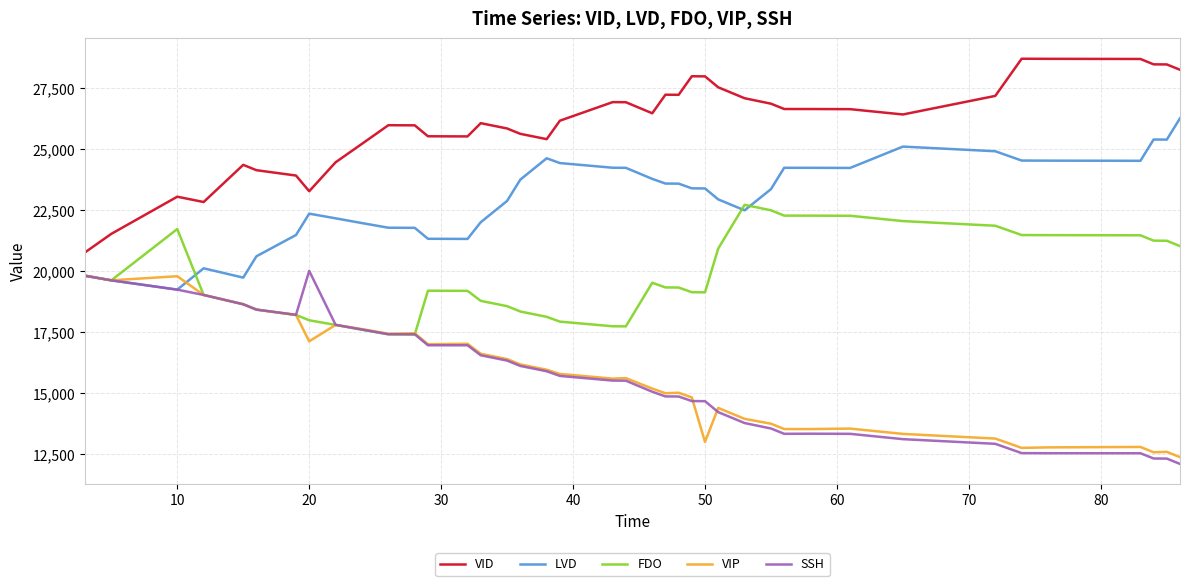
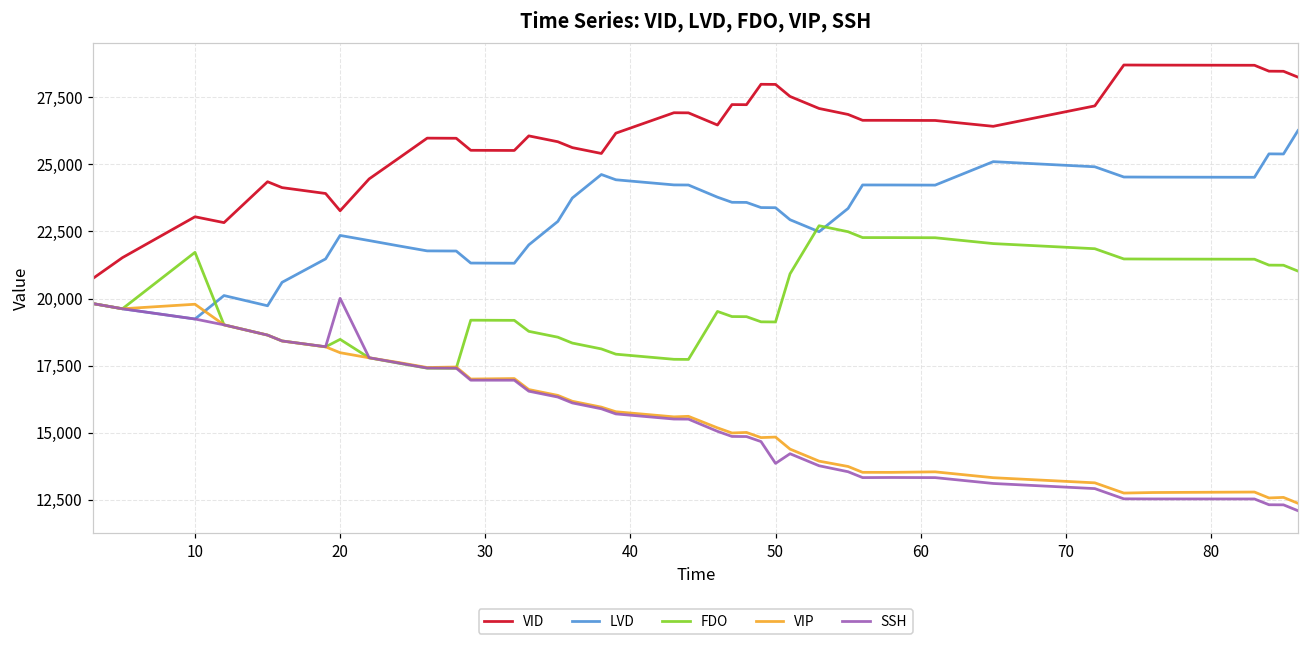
FDO, 20: 18,000 -> 18,500
VIP, 20: 17,100 -> 18,000
VIP, 50: 13,000 -> 14,800
SSH, 50: 14,700 -> 13,900
